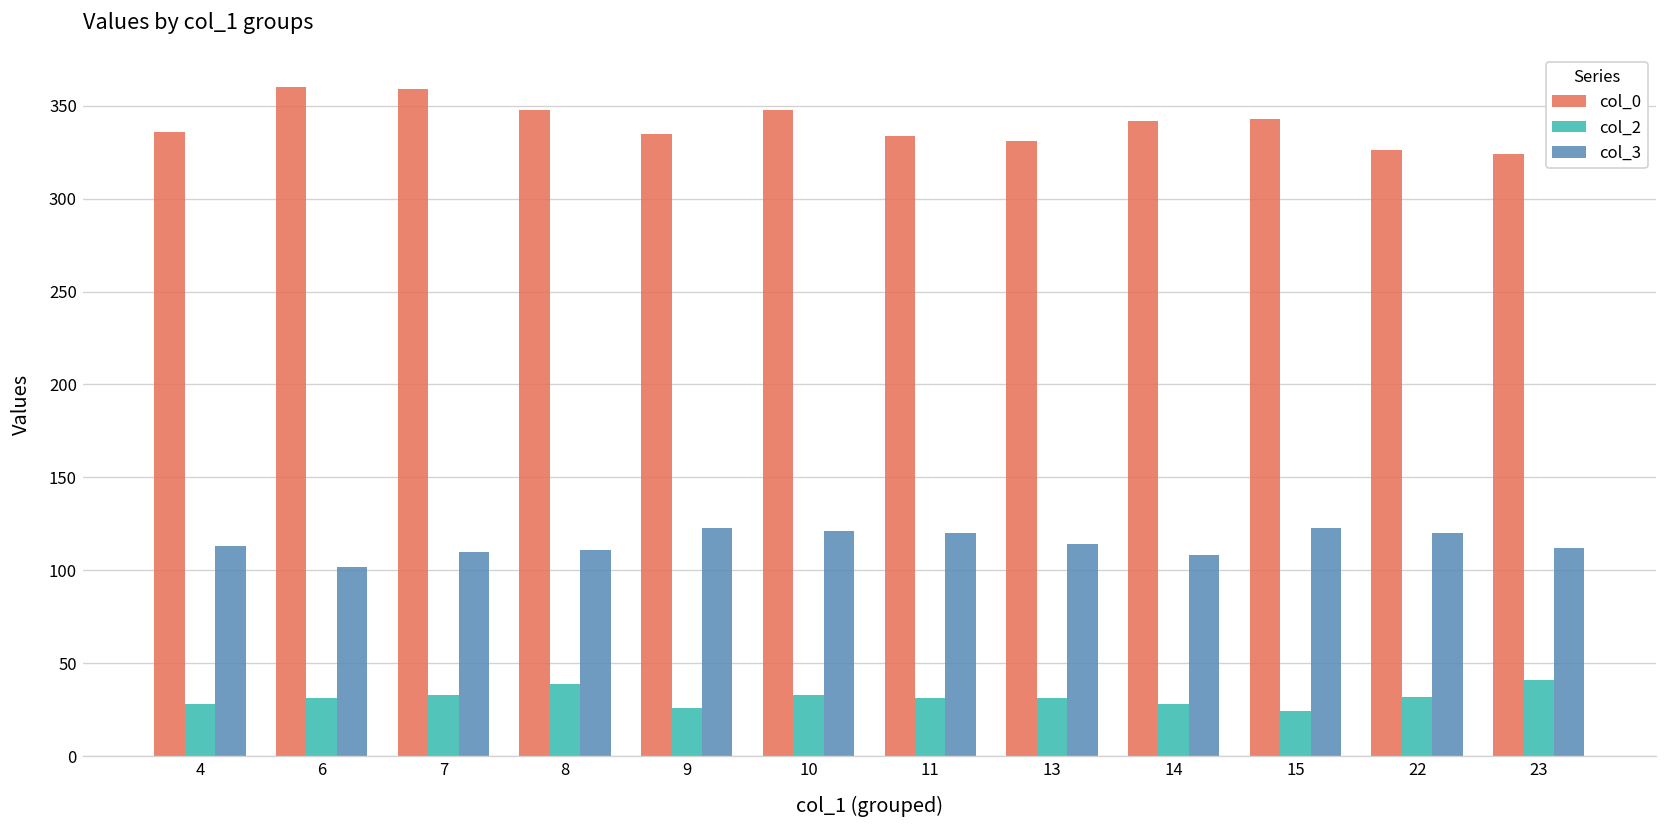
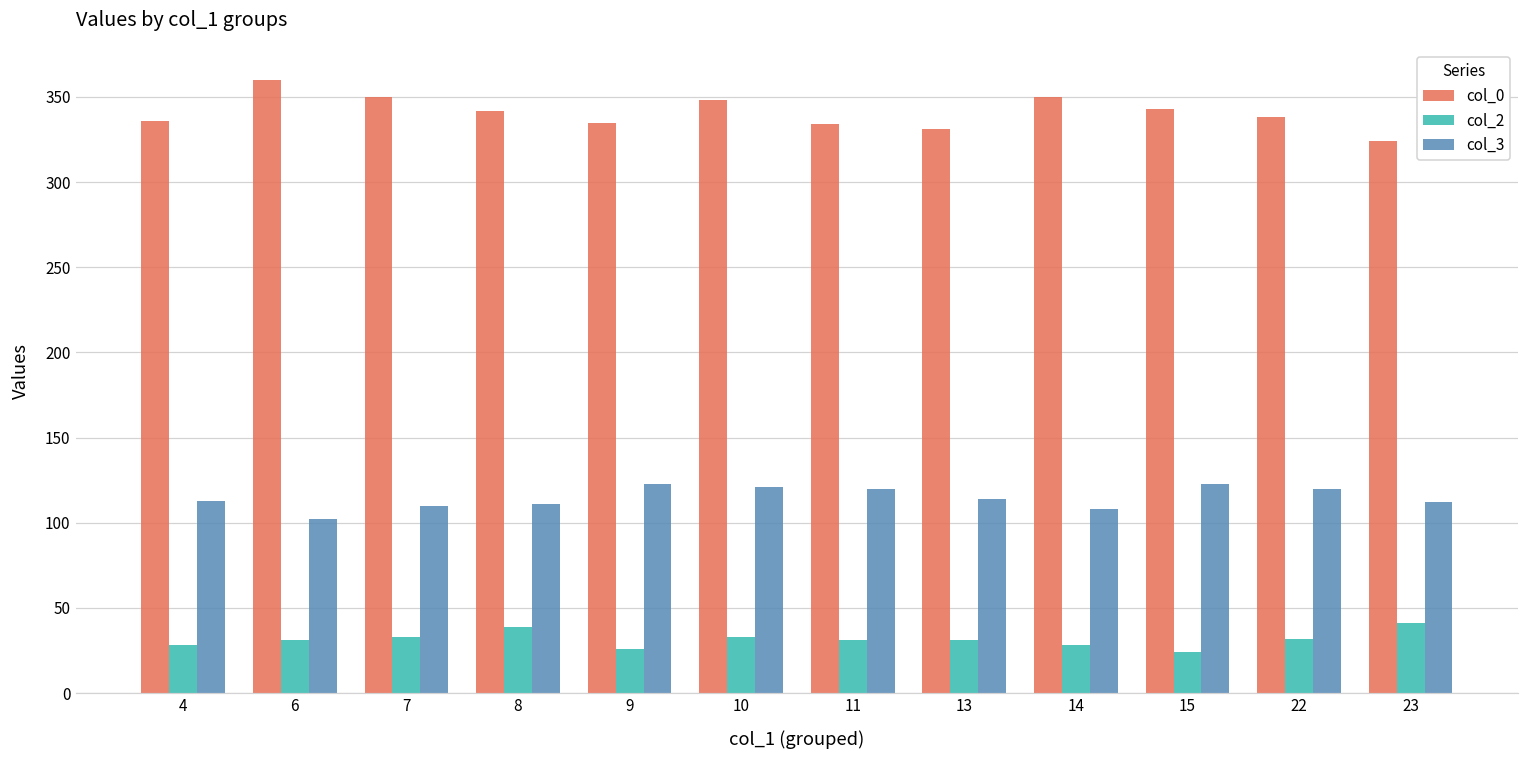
col_0, 7: 359 -> 350
col_0, 8: 348 -> 342
col_0, 14: 342 -> 350
col_0, 22: 326 -> 338
